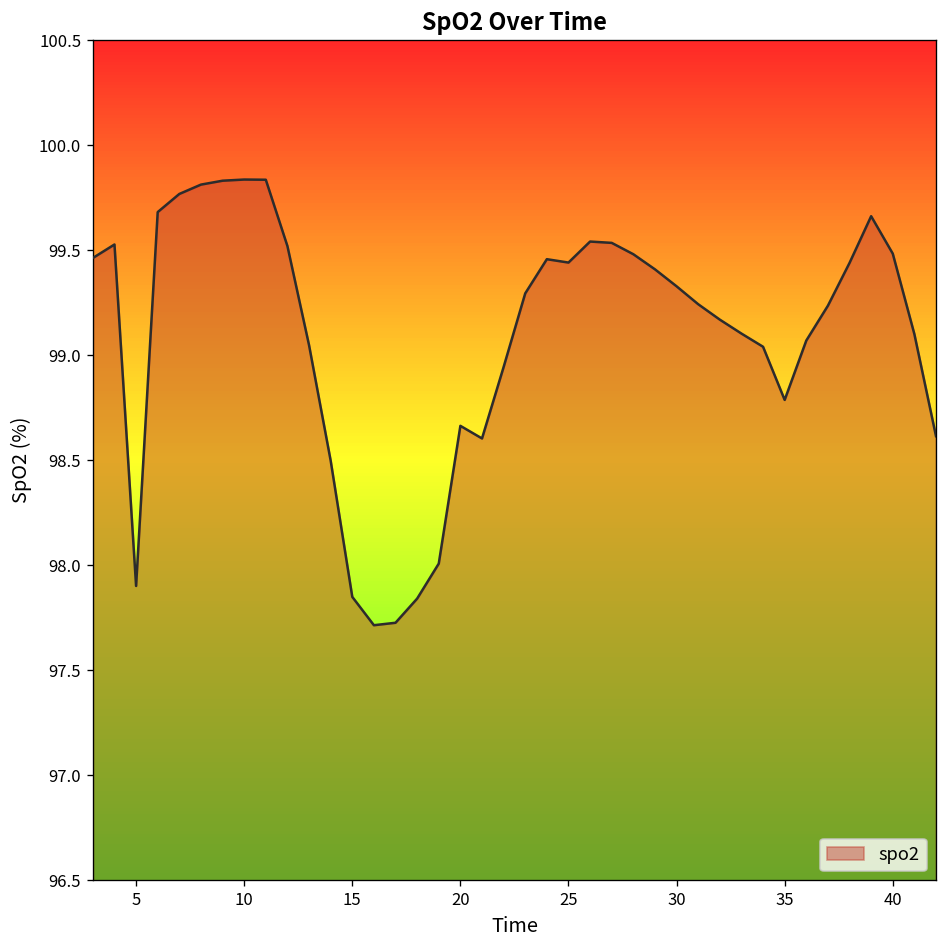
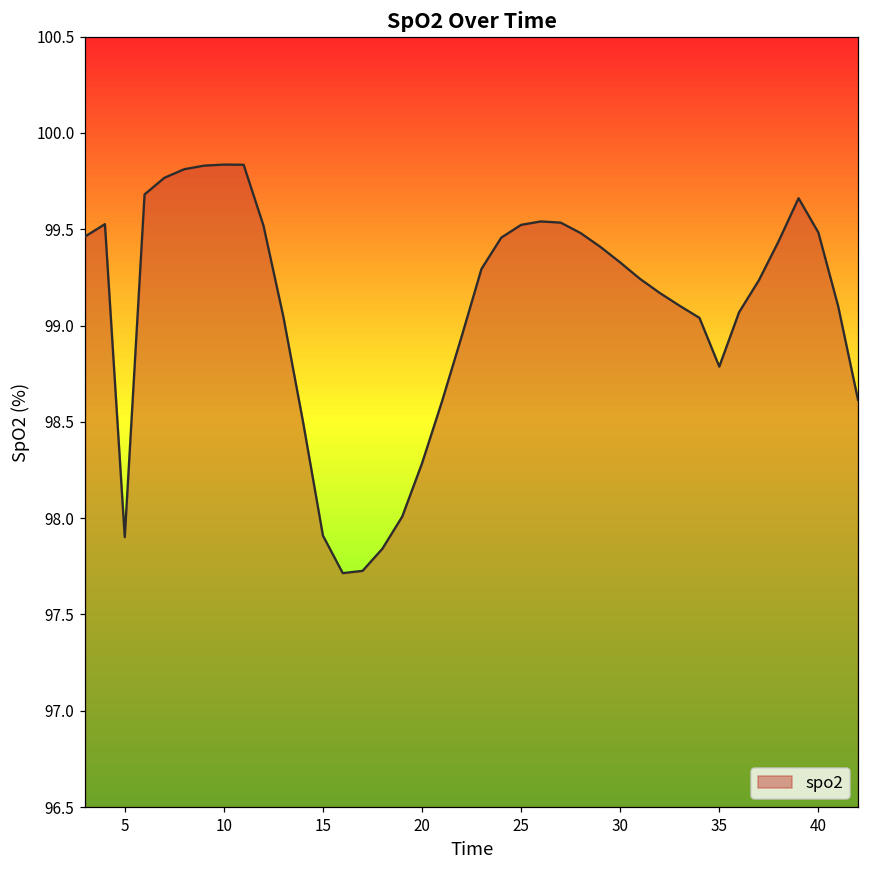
15: 97.85 -> 97.91
20: 98.66 -> 98.28
25: 99.44 -> 99.52
